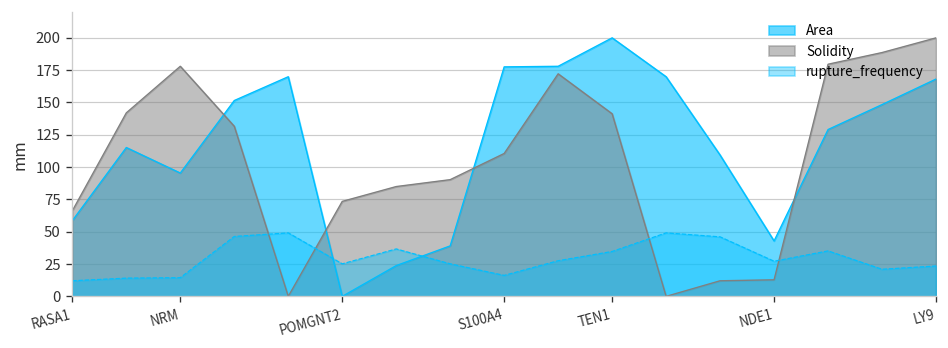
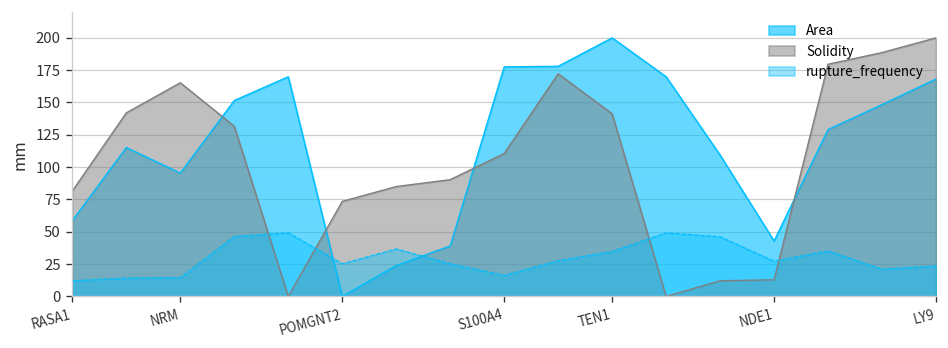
Solidity, RASA1: 66 -> 82
Solidity, NRM: 178 -> 165
